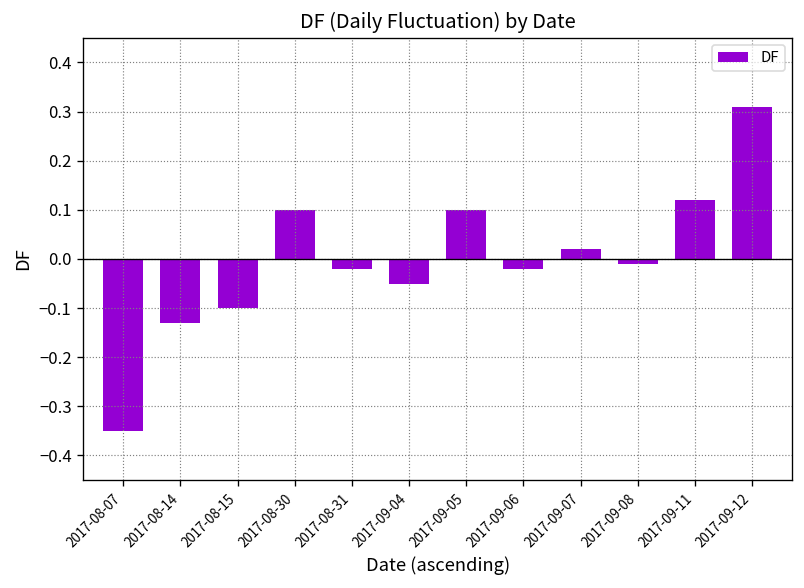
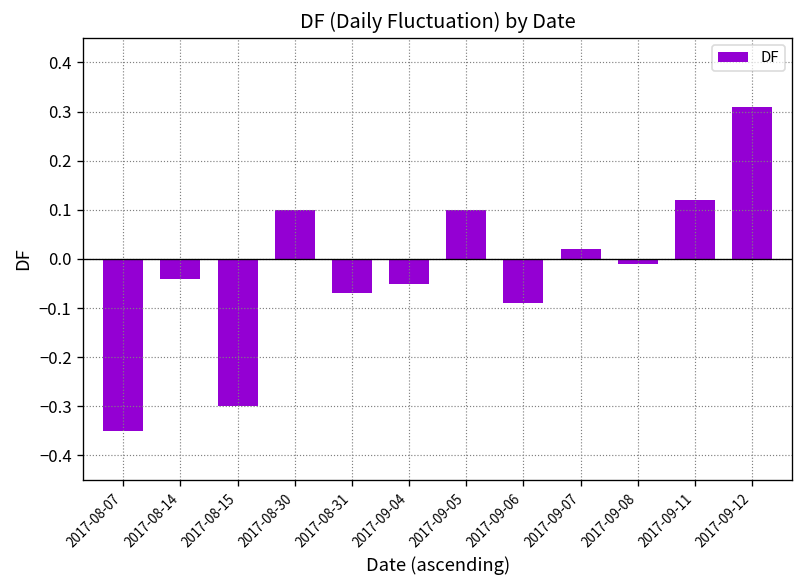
2017-08-14: -0.13 -> -0.04
2017-08-15: -0.1 -> -0.3
2017-08-31: -0.02 -> -0.07
2017-09-06: -0.02 -> -0.09
